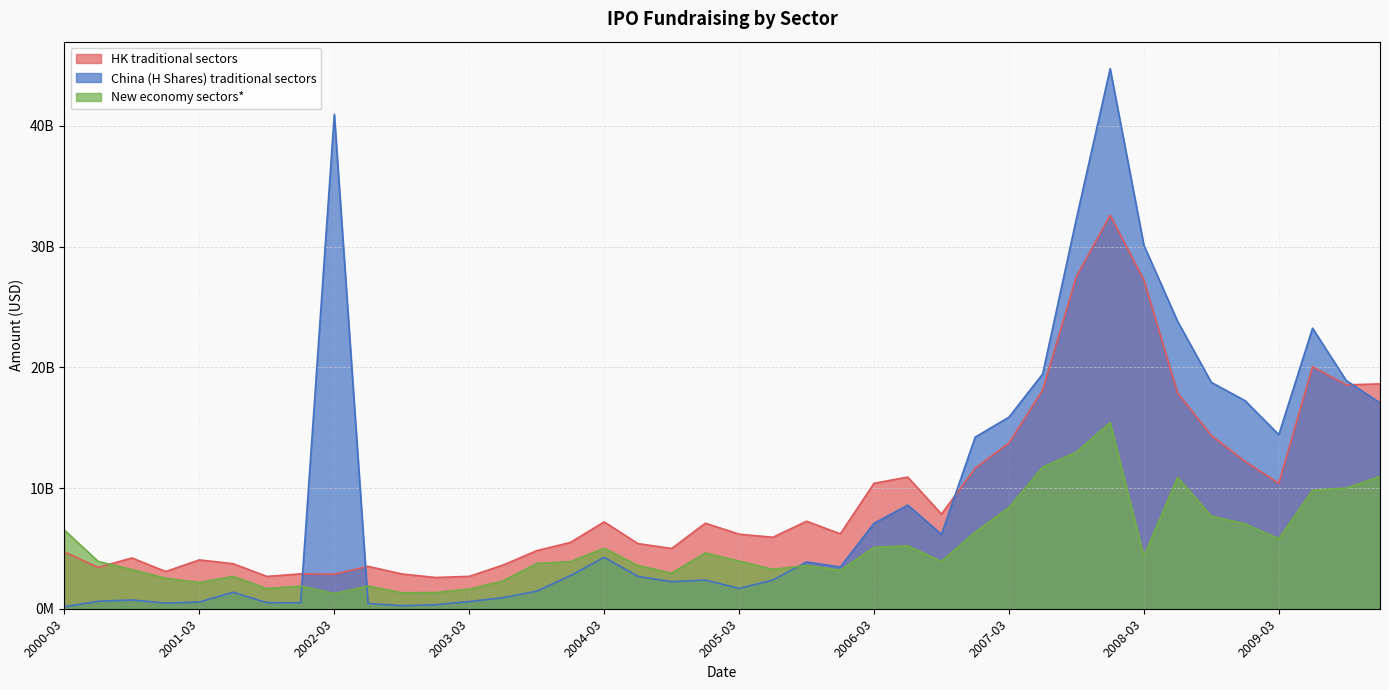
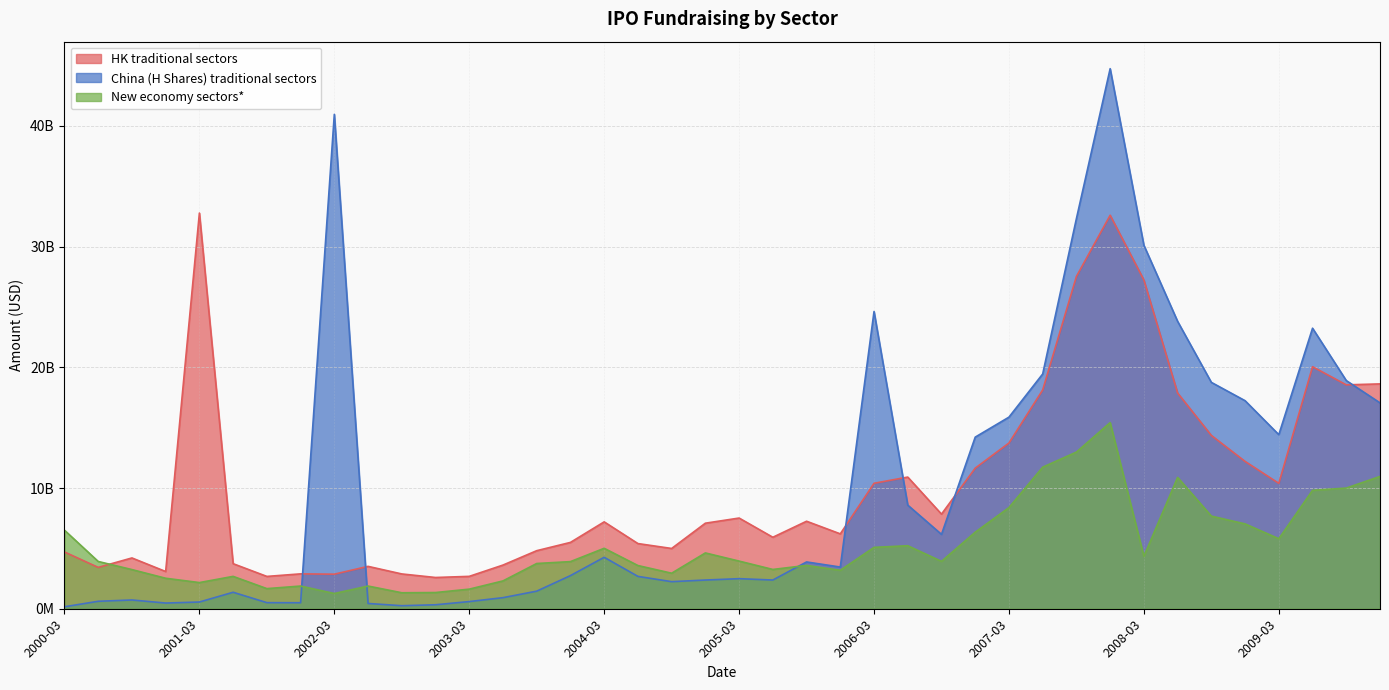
HK traditional sectors, 2001-03: 4000000000 -> 32800000000
HK traditional sectors, 2005-03: 6200000000 -> 7500000000
China (H Shares) traditional sectors, 2005-03: 1700000000 -> 2500000000
China (H Shares) traditional sectors, 2006-03: 7100000000 -> 24600000000
